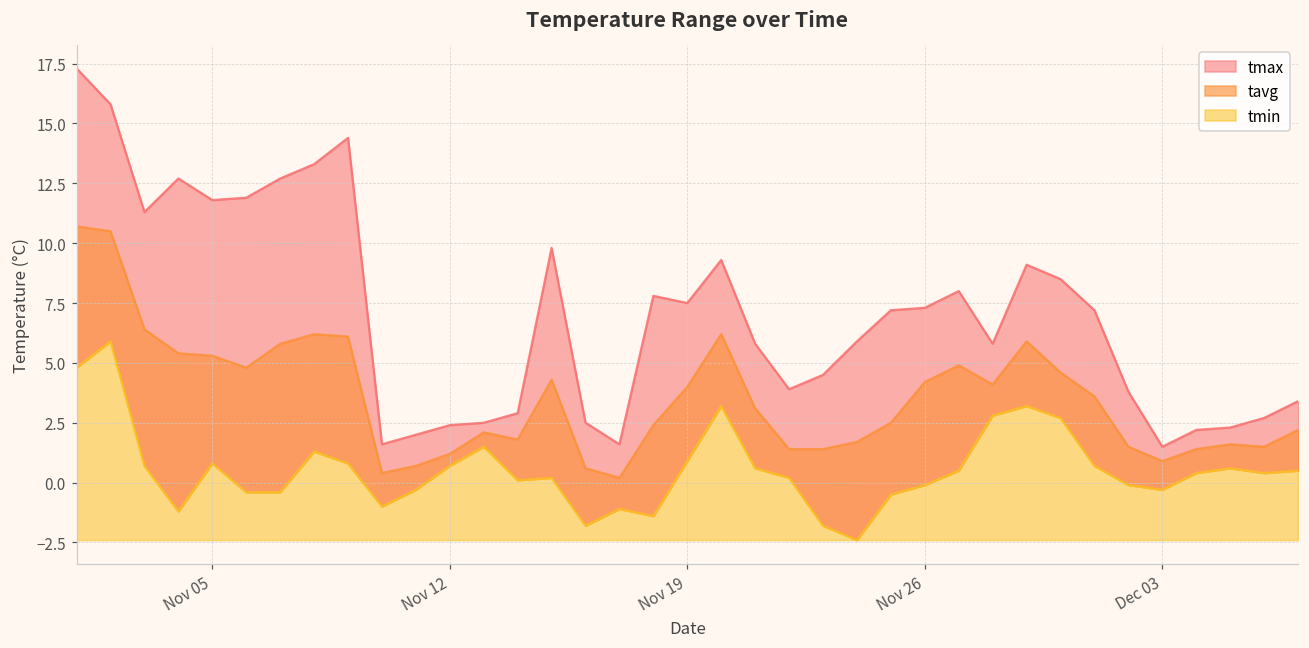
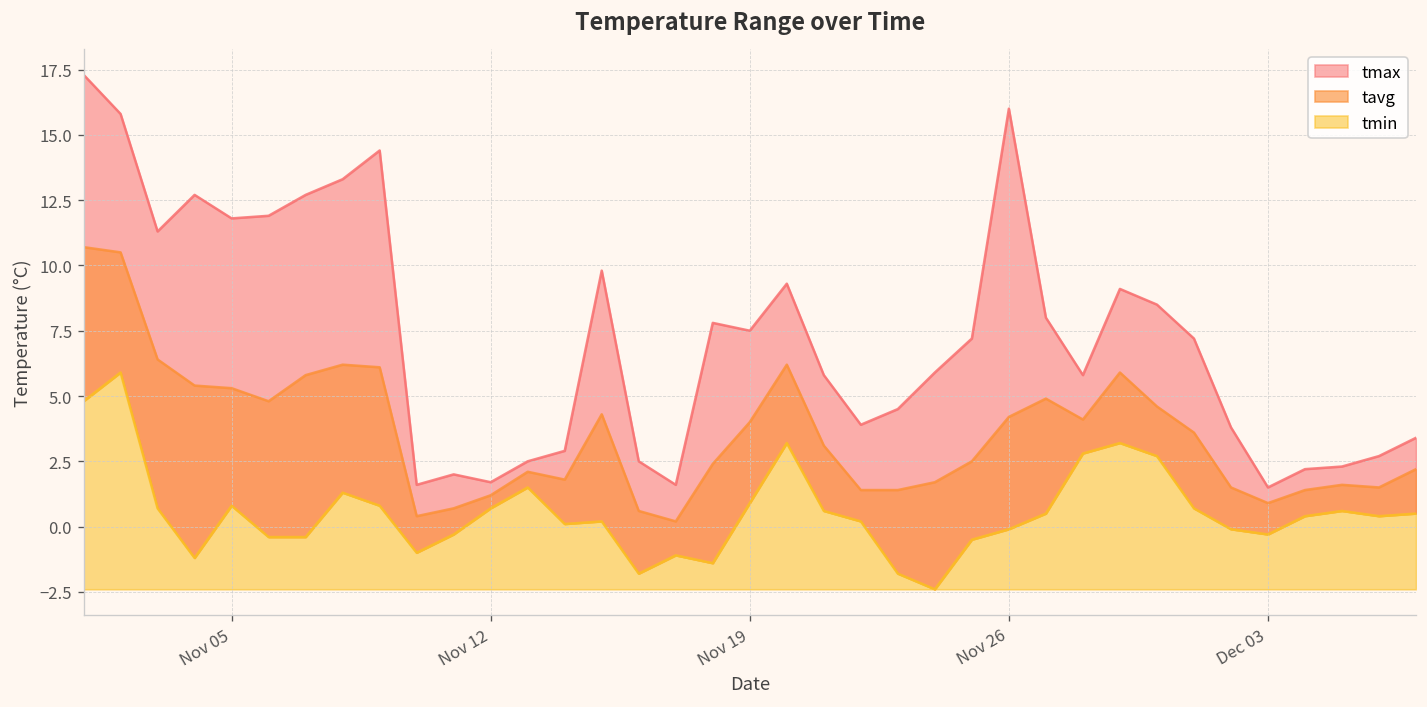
tmax, Nov 12: 2.4 -> 1.7
tmax, Nov 26: 7.3 -> 16.0
